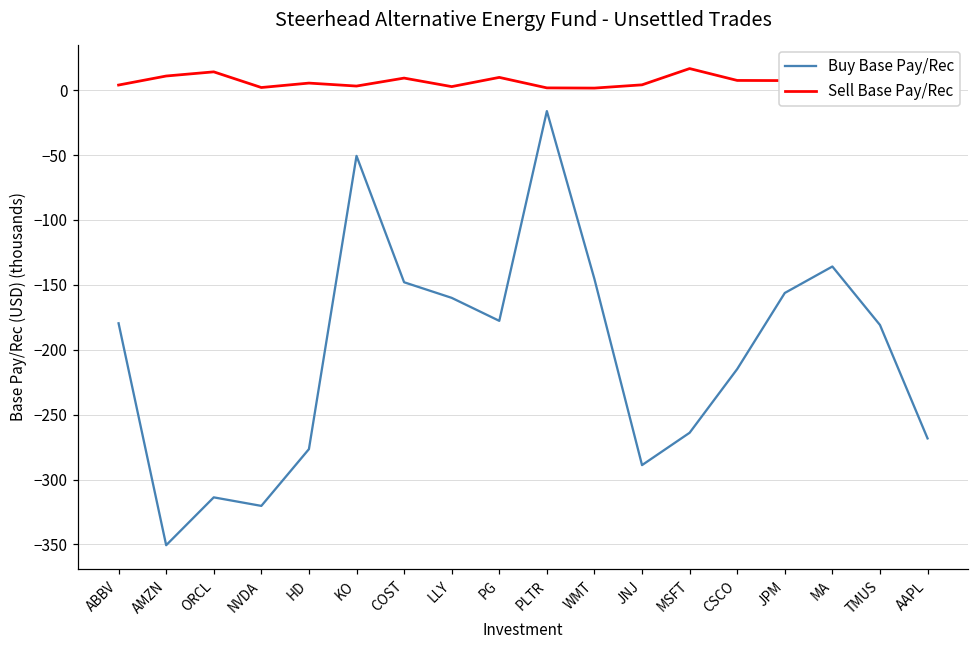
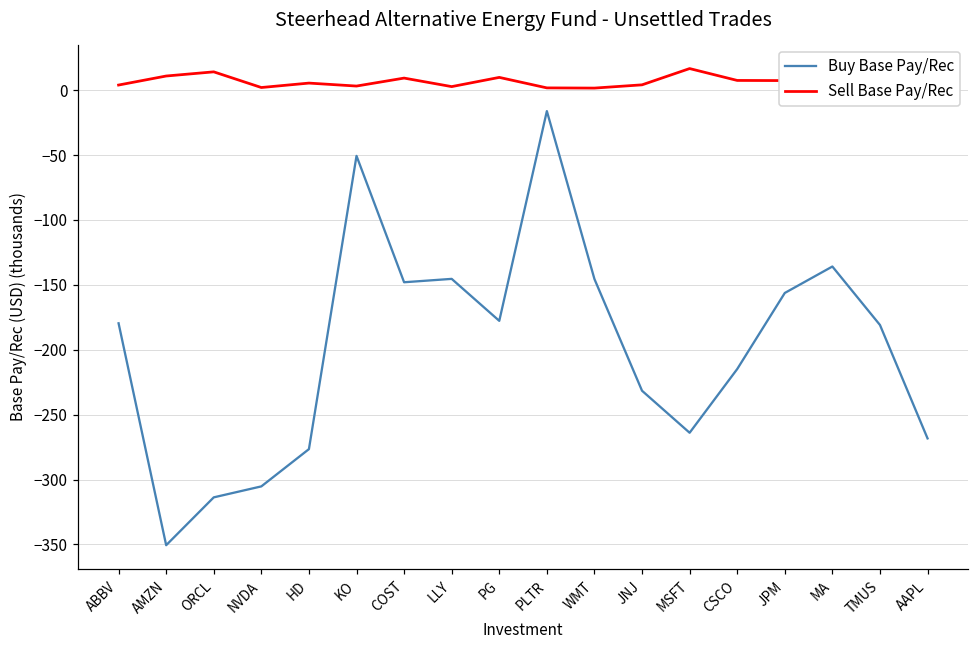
Buy Base Pay/Rec, NVDA: -320 -> -305
Buy Base Pay/Rec, LLY: -160 -> -145
Buy Base Pay/Rec, JNJ: -289 -> -232
